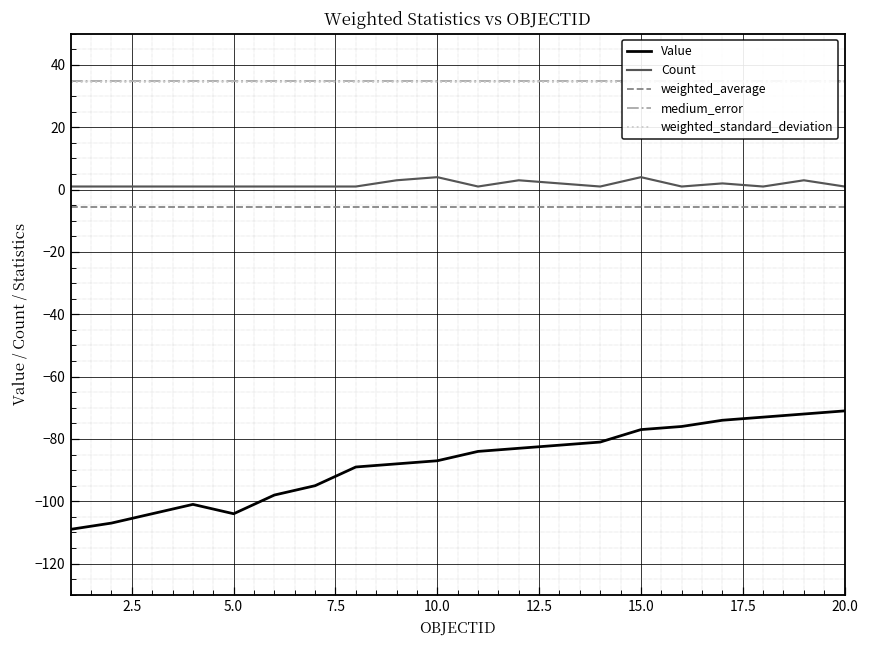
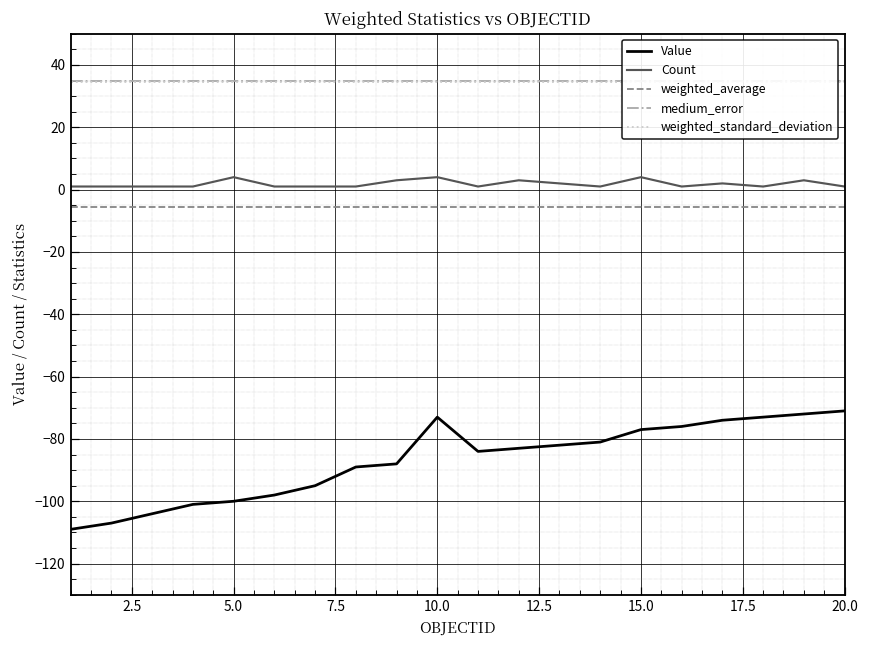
Value, 5.0: -104 -> -100
Count, 5.0: 1 -> 4
Value, 10.0: -87 -> -73
